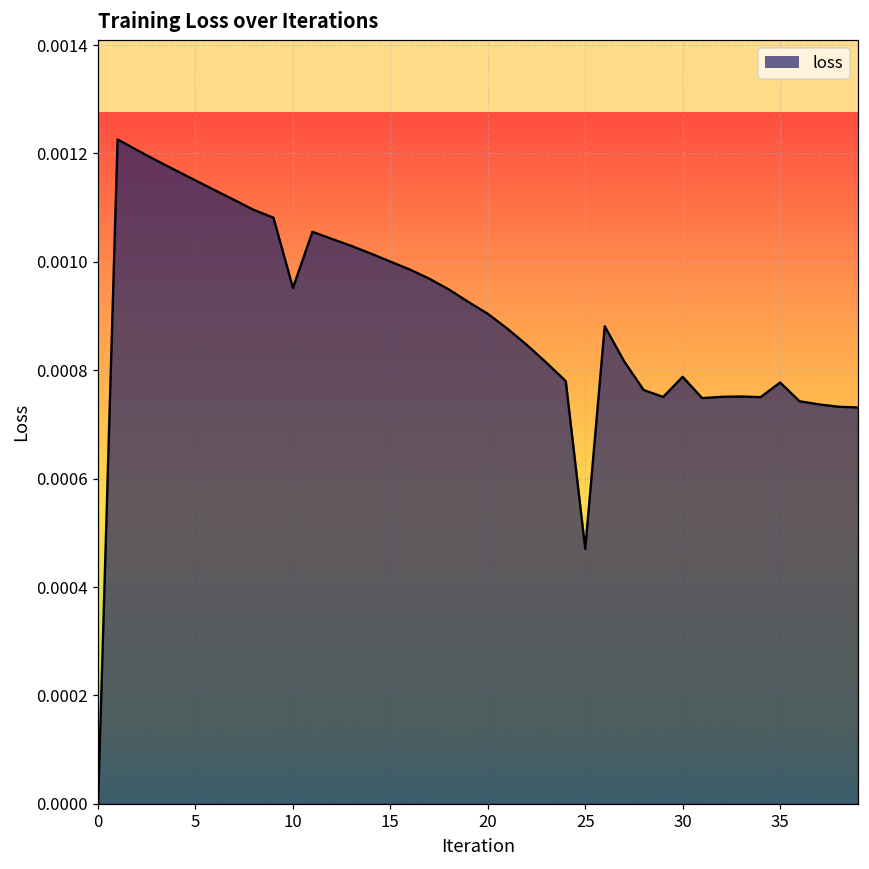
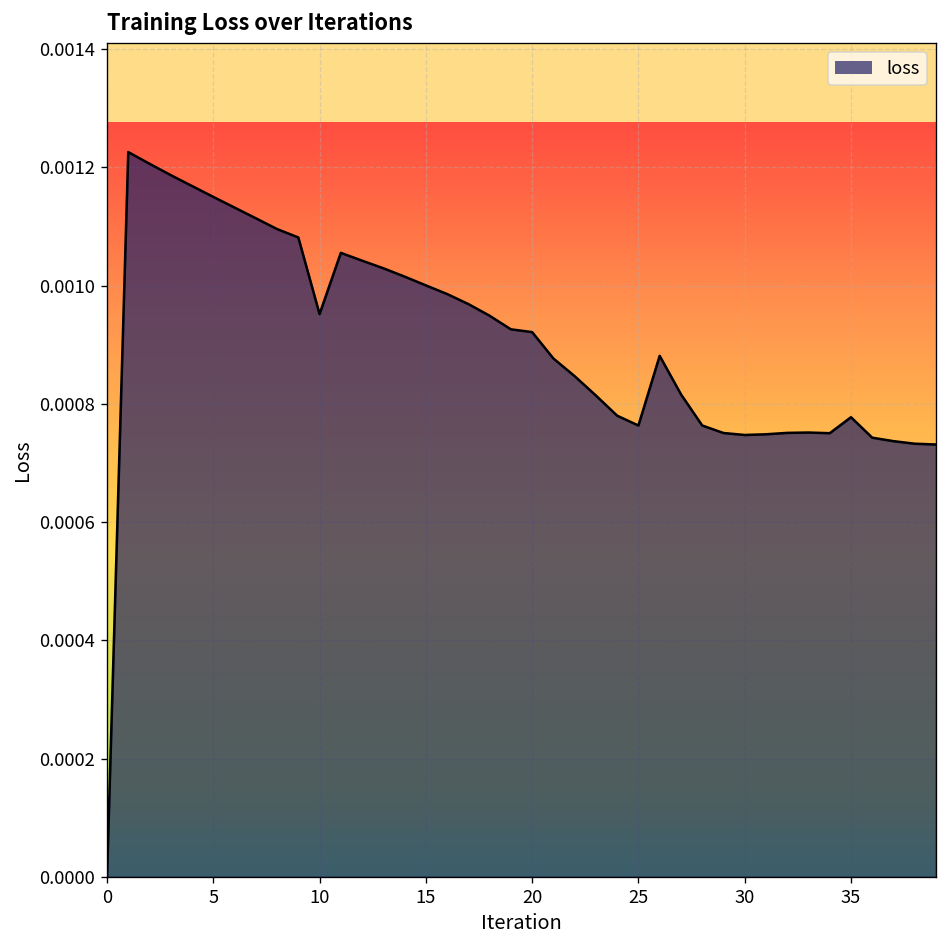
20: 0.00090 -> 0.00092
25: 0.00047 -> 0.00076
30: 0.00079 -> 0.00075
